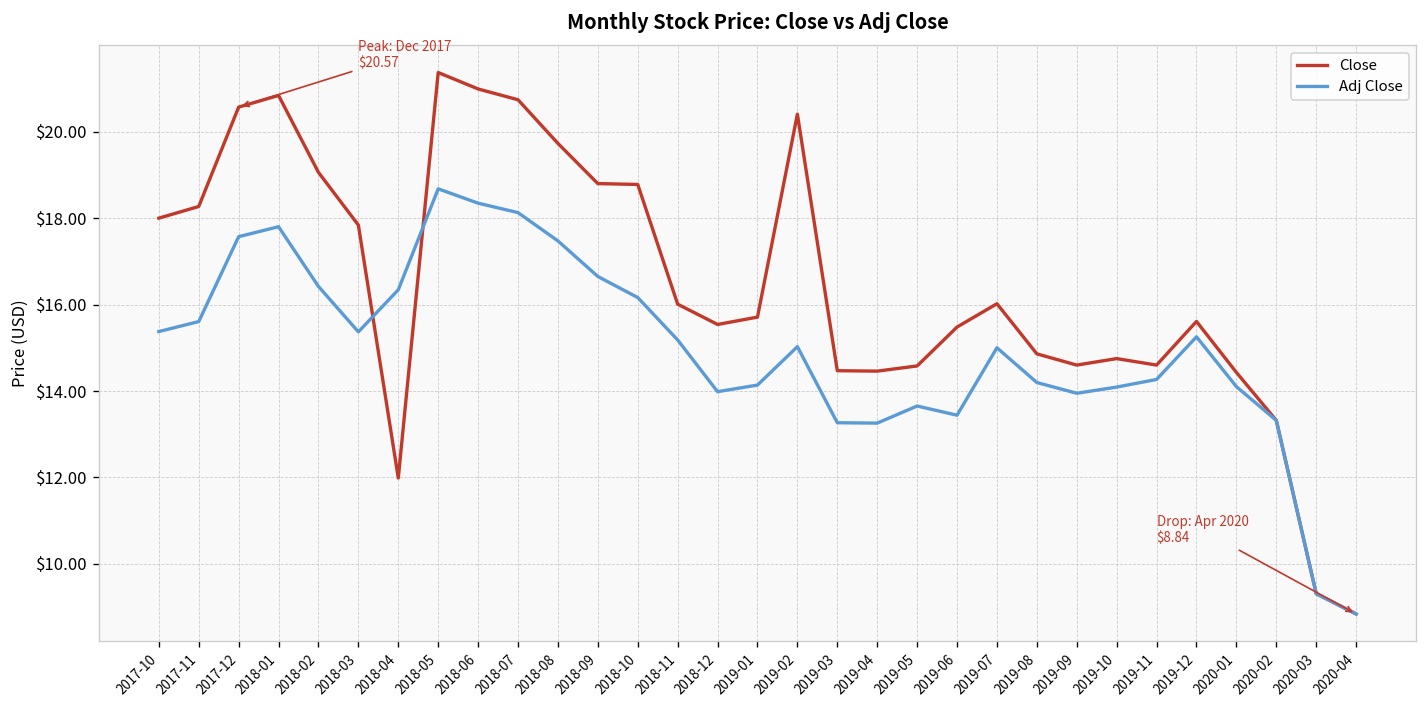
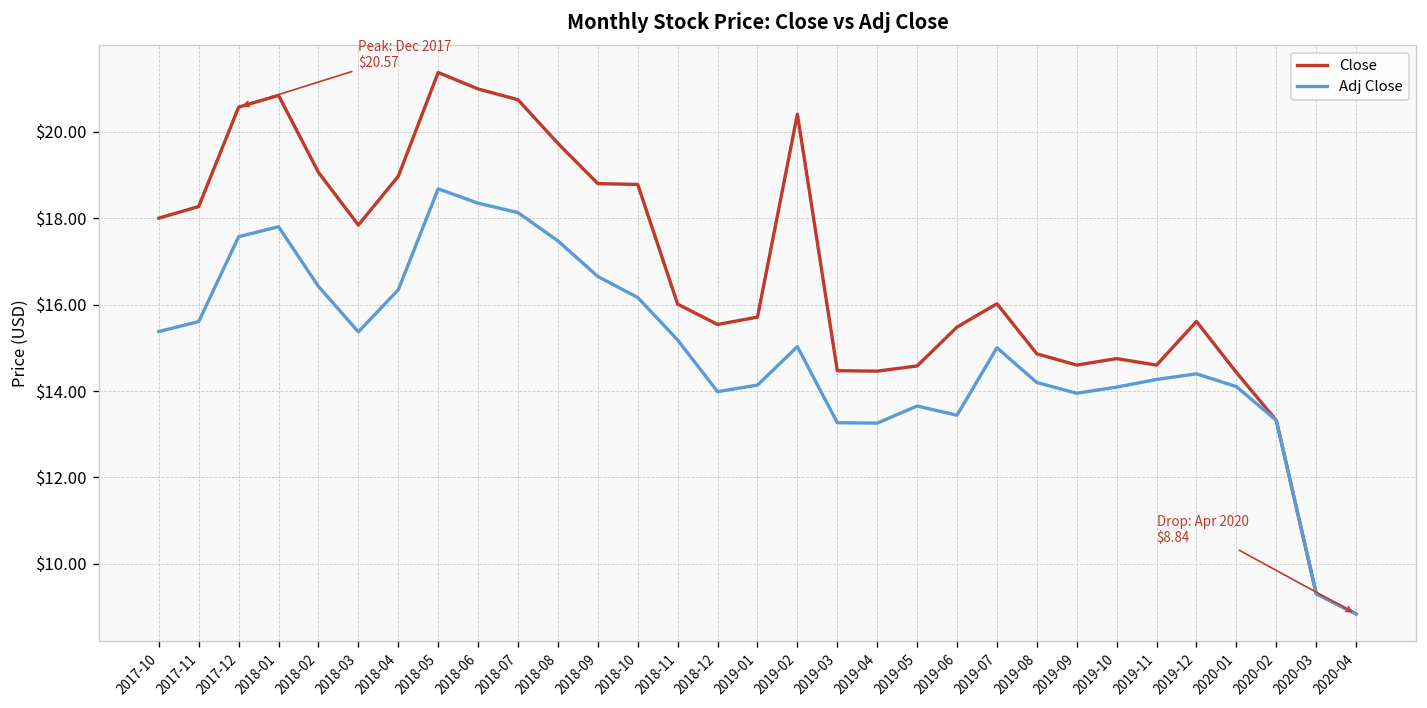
Close, 2018-04: $12.0 -> $19.0
Adj Close, 2019-12: $15.3 -> $14.4
